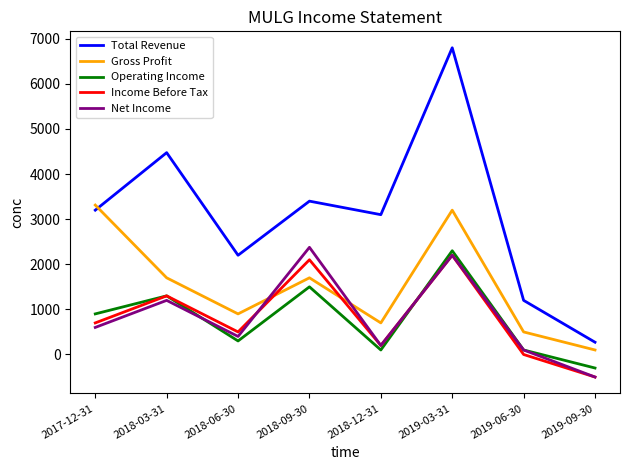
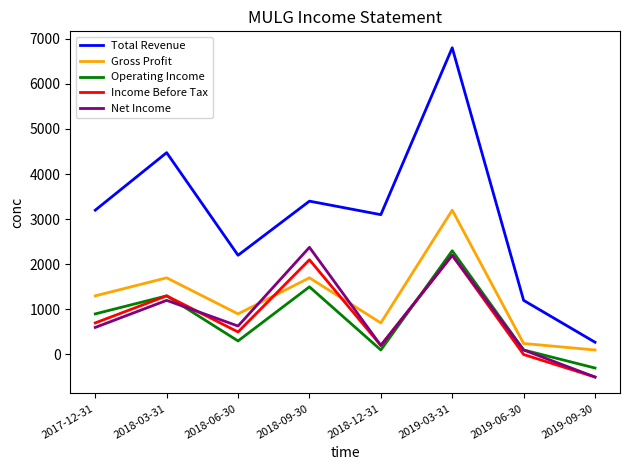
Gross Profit, 2017-12-31: 3300 -> 1300
Net Income, 2018-06-30: 400 -> 600
Gross Profit, 2019-06-30: 500 -> 200
